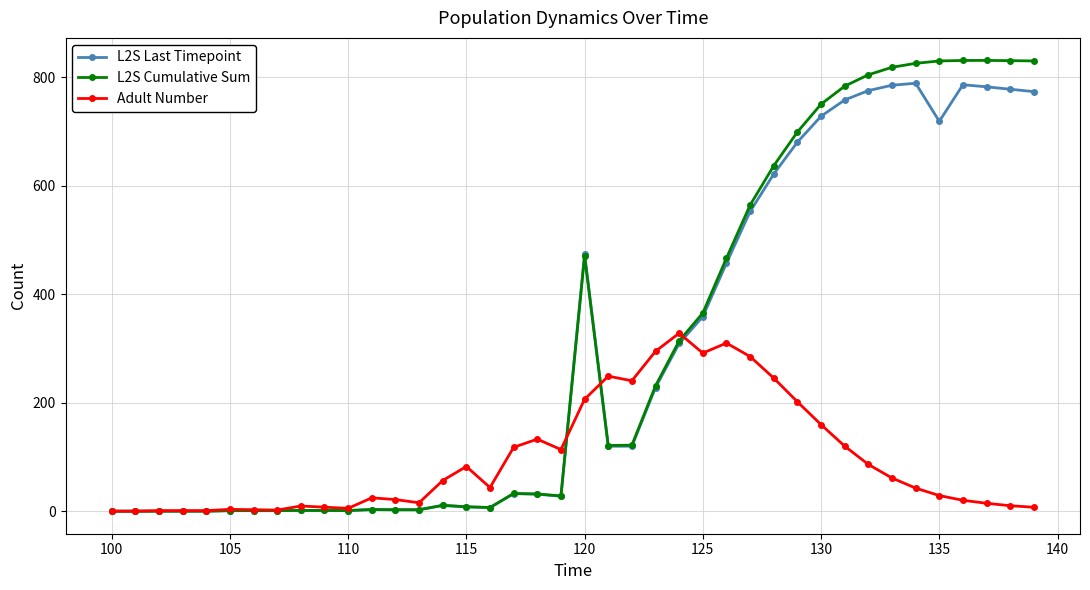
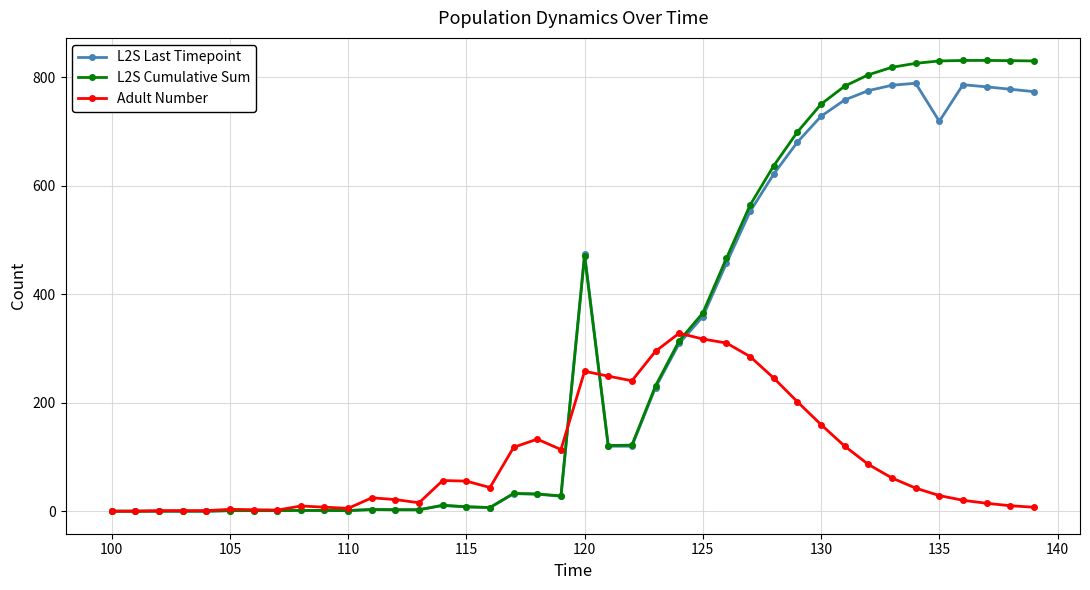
Adult Number, 115: 80 -> 60
Adult Number, 120: 210 -> 260
Adult Number, 125: 290 -> 320
